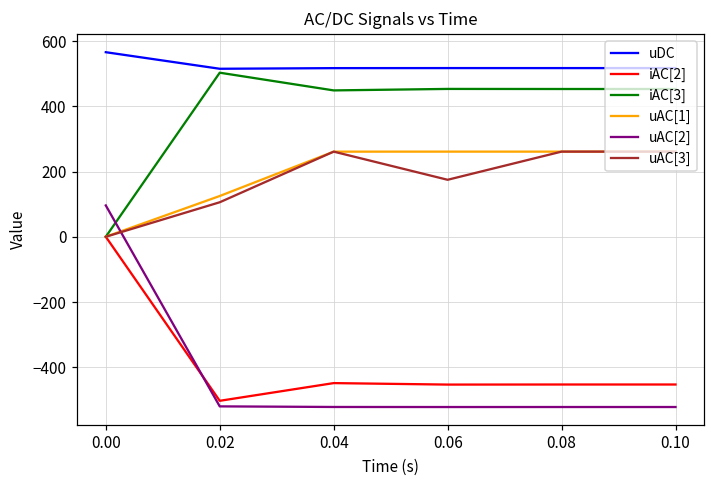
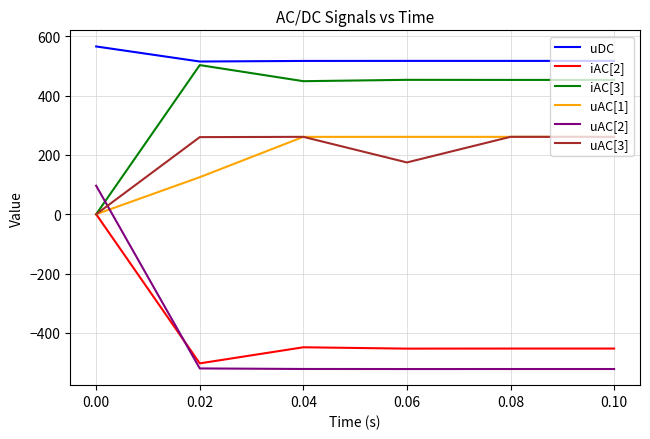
uAC[3], 0.02: 110 -> 260
